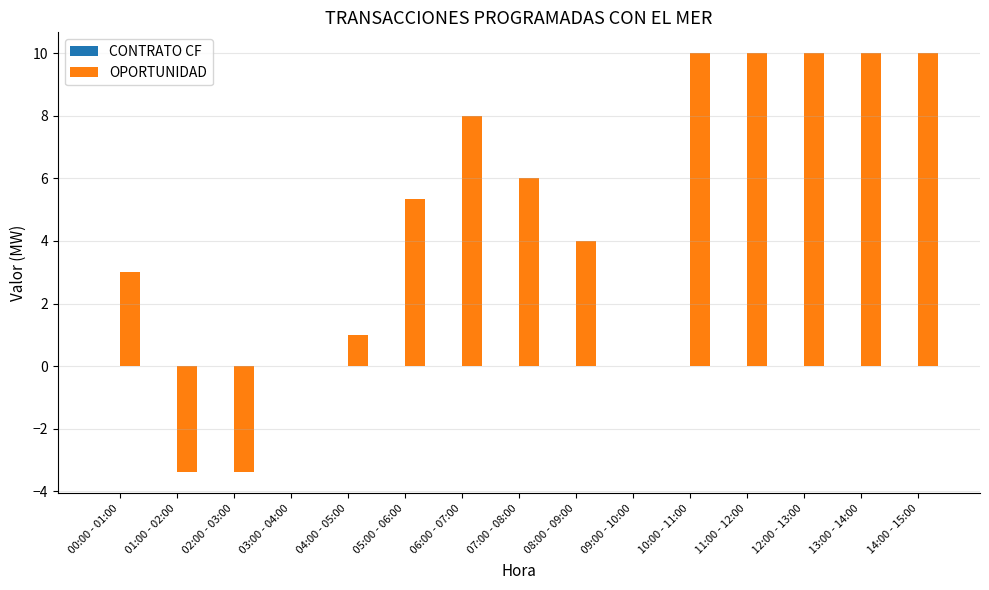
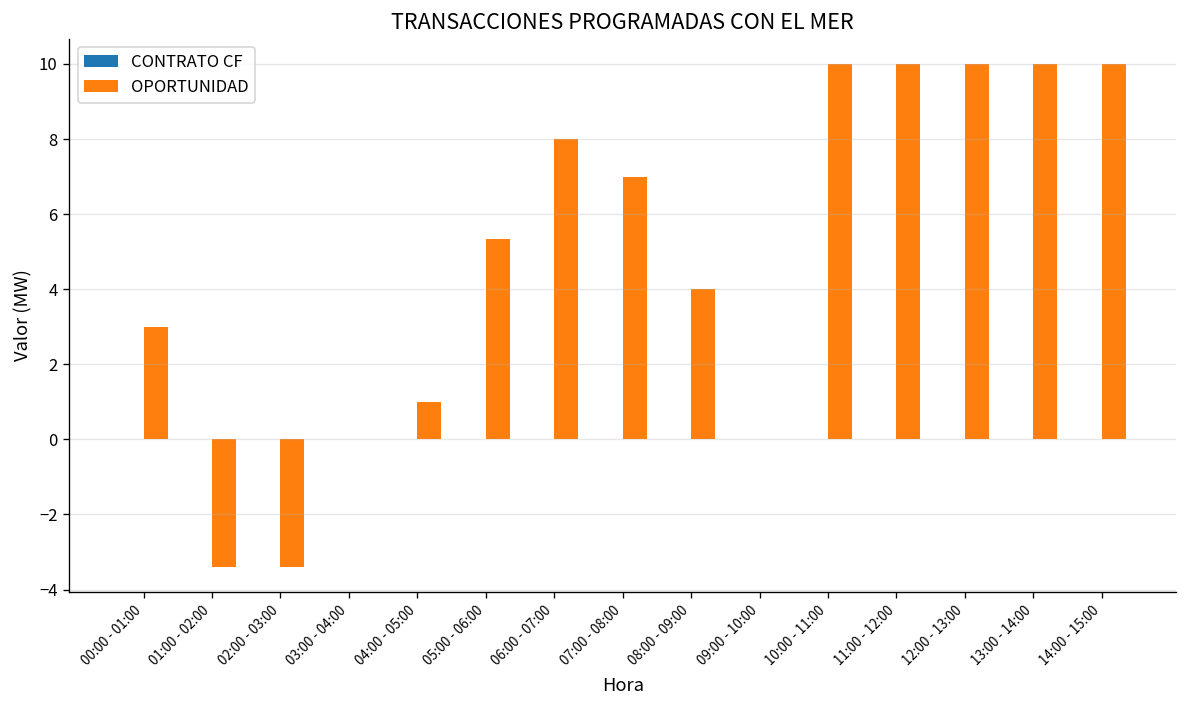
OPORTUNIDAD, 07:00 - 08:00: 6 -> 7
